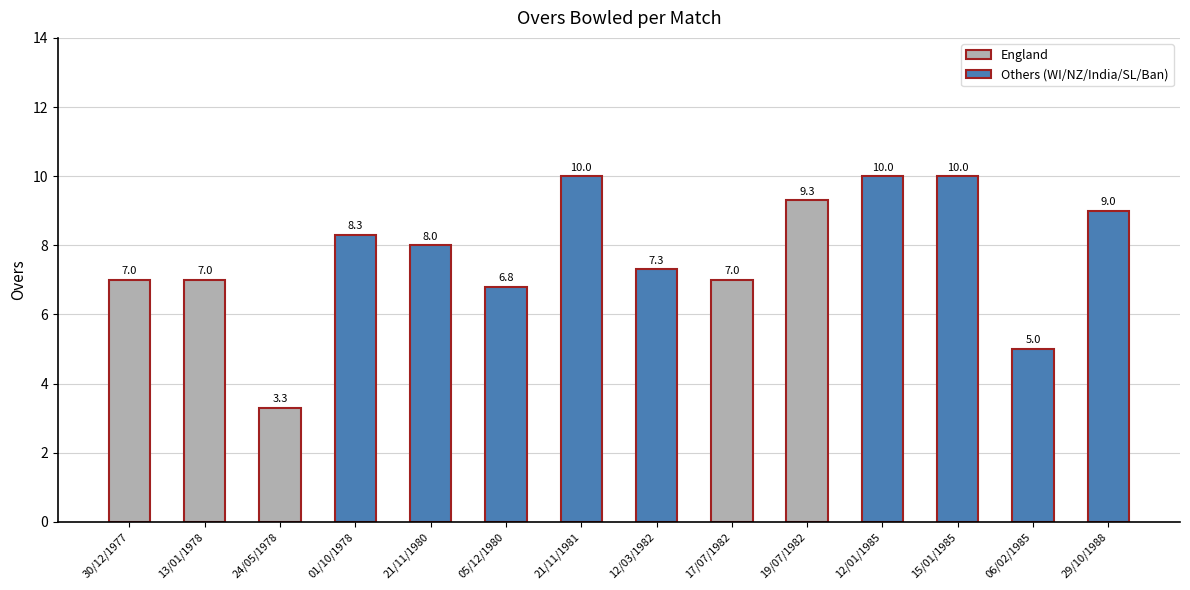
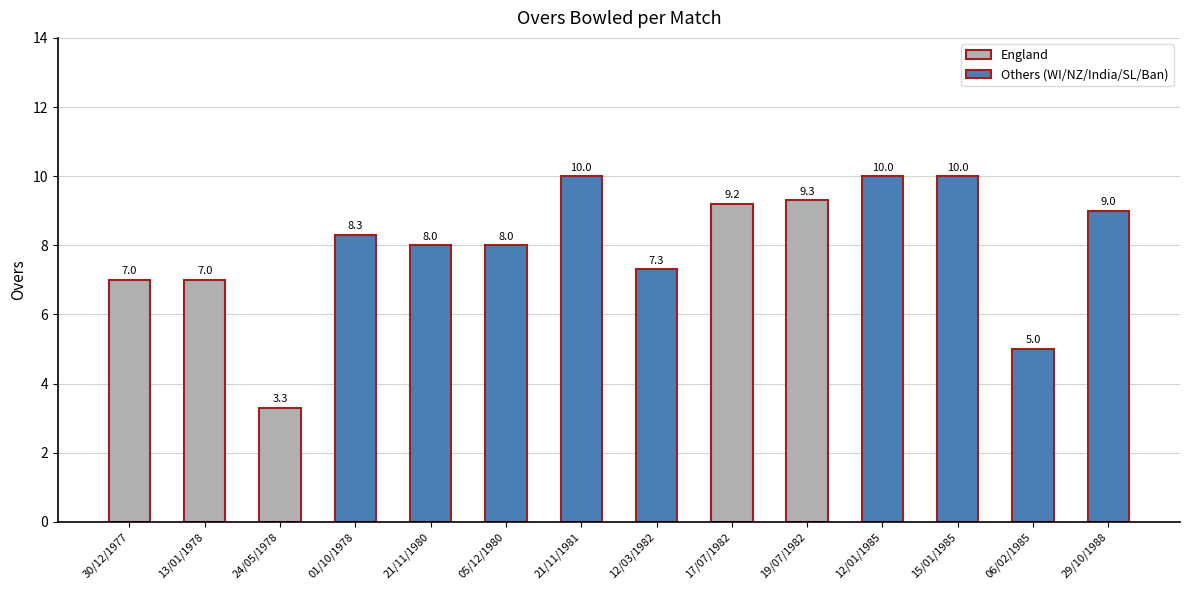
05/12/1980: 6.8 -> 8.0
17/07/1982: 7.0 -> 9.2
